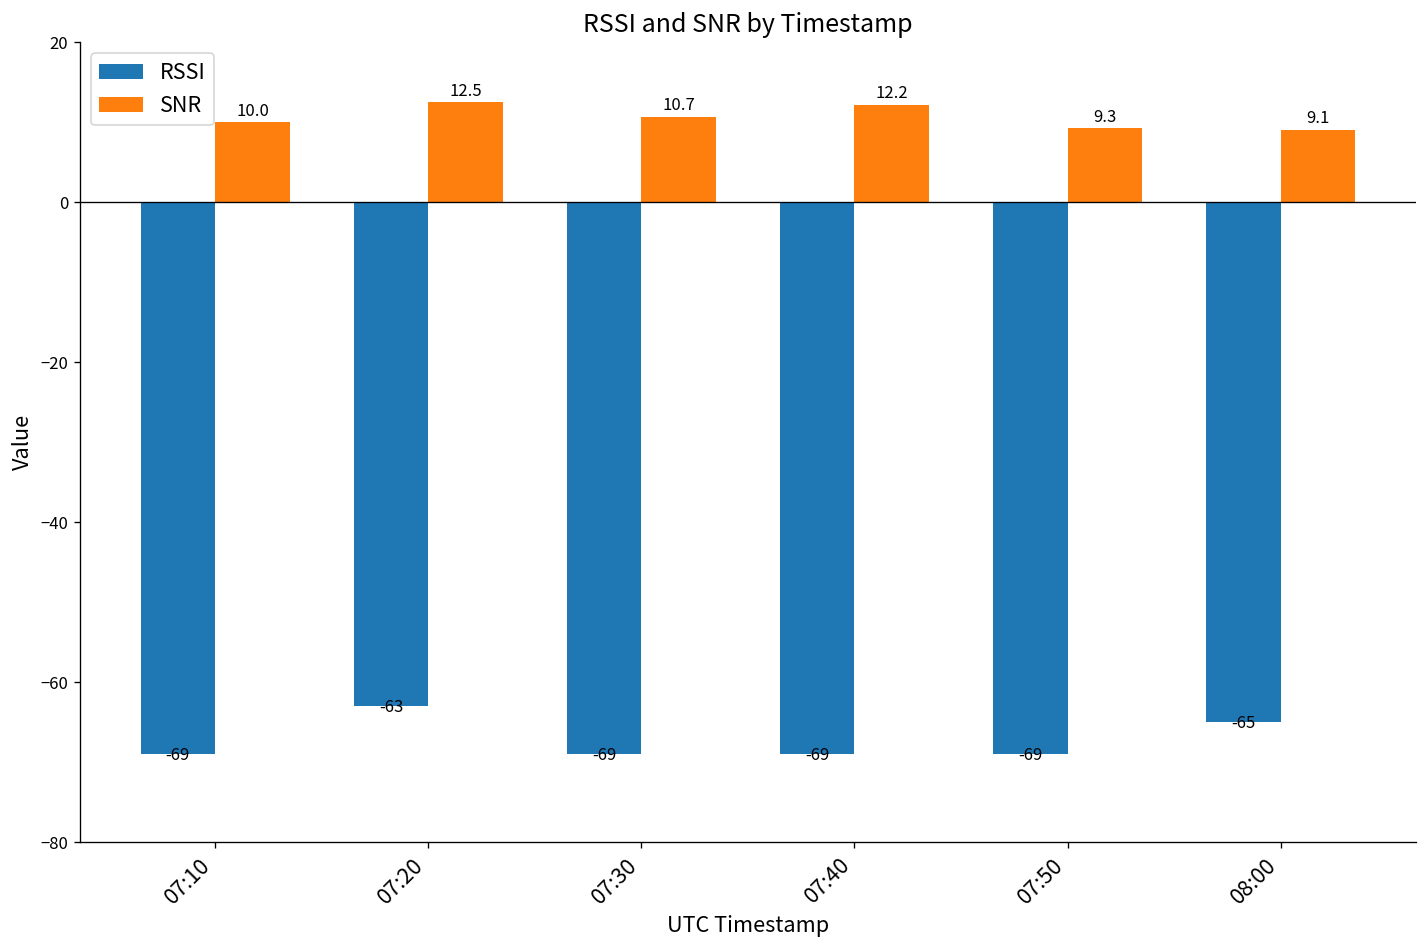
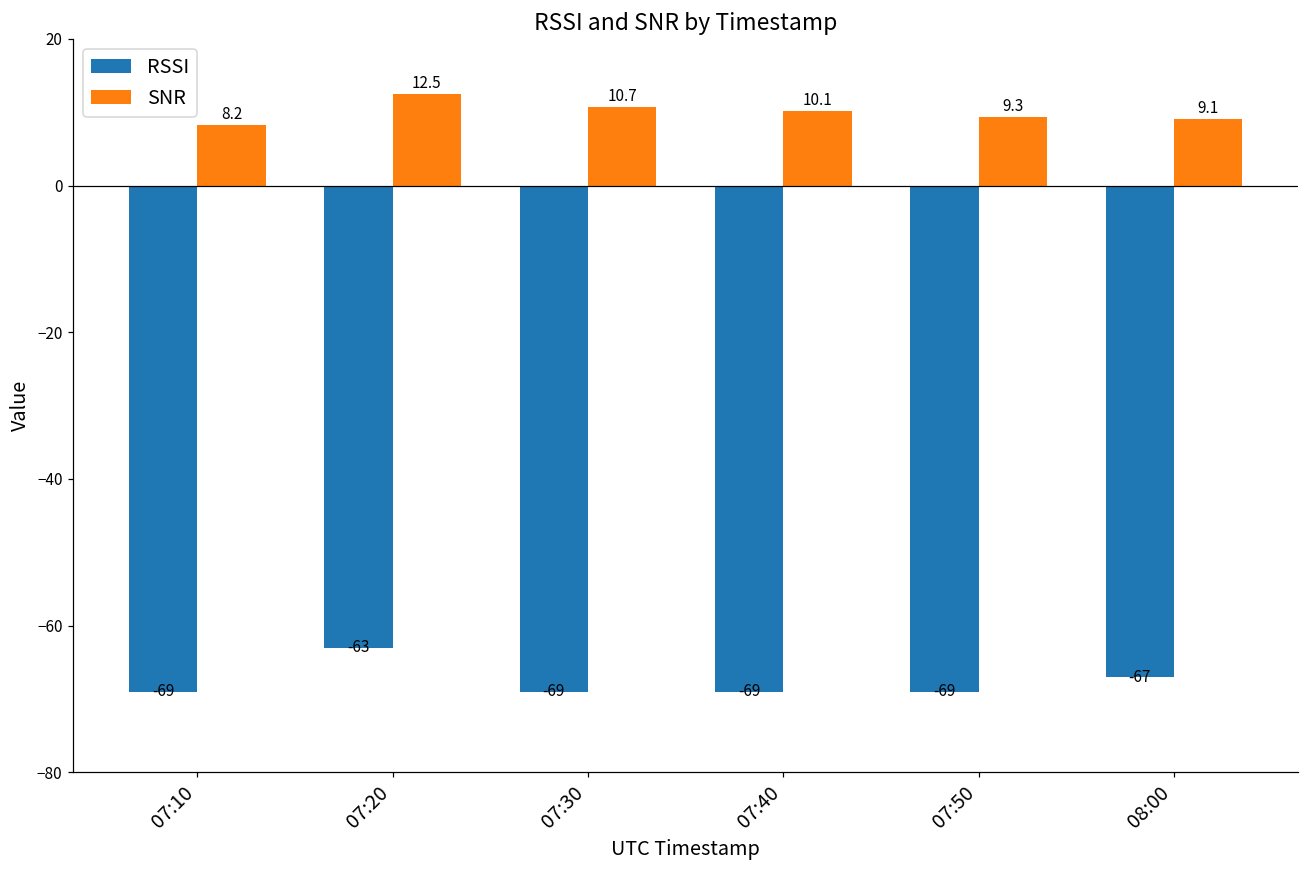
SNR, 07:10: 10.0 -> 8.2
SNR, 07:40: 12.2 -> 10.1
RSSI, 08:00: -65 -> -67
